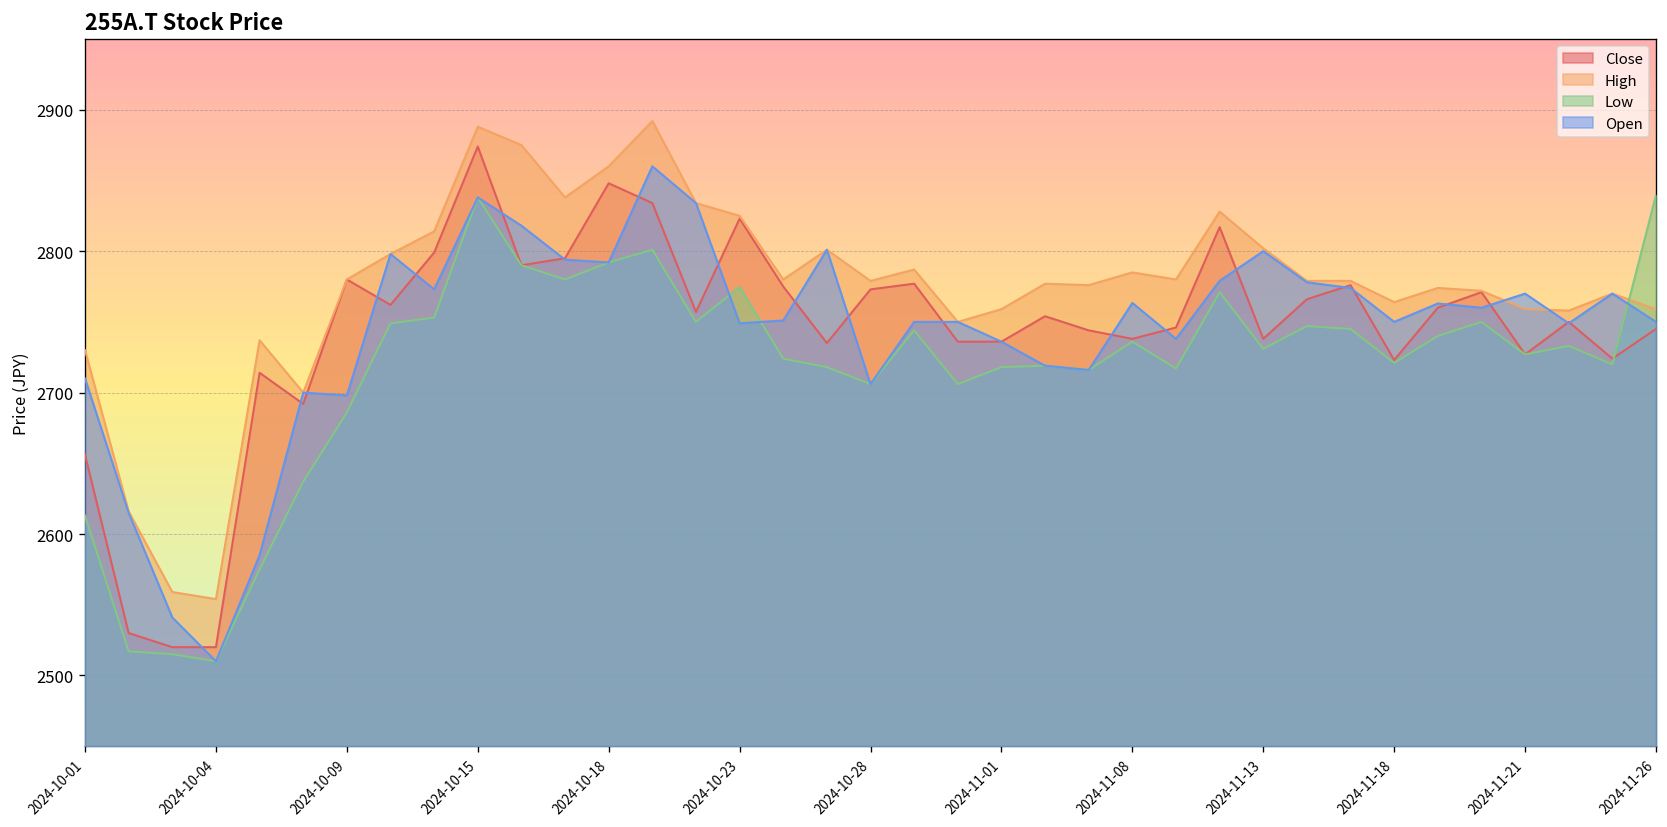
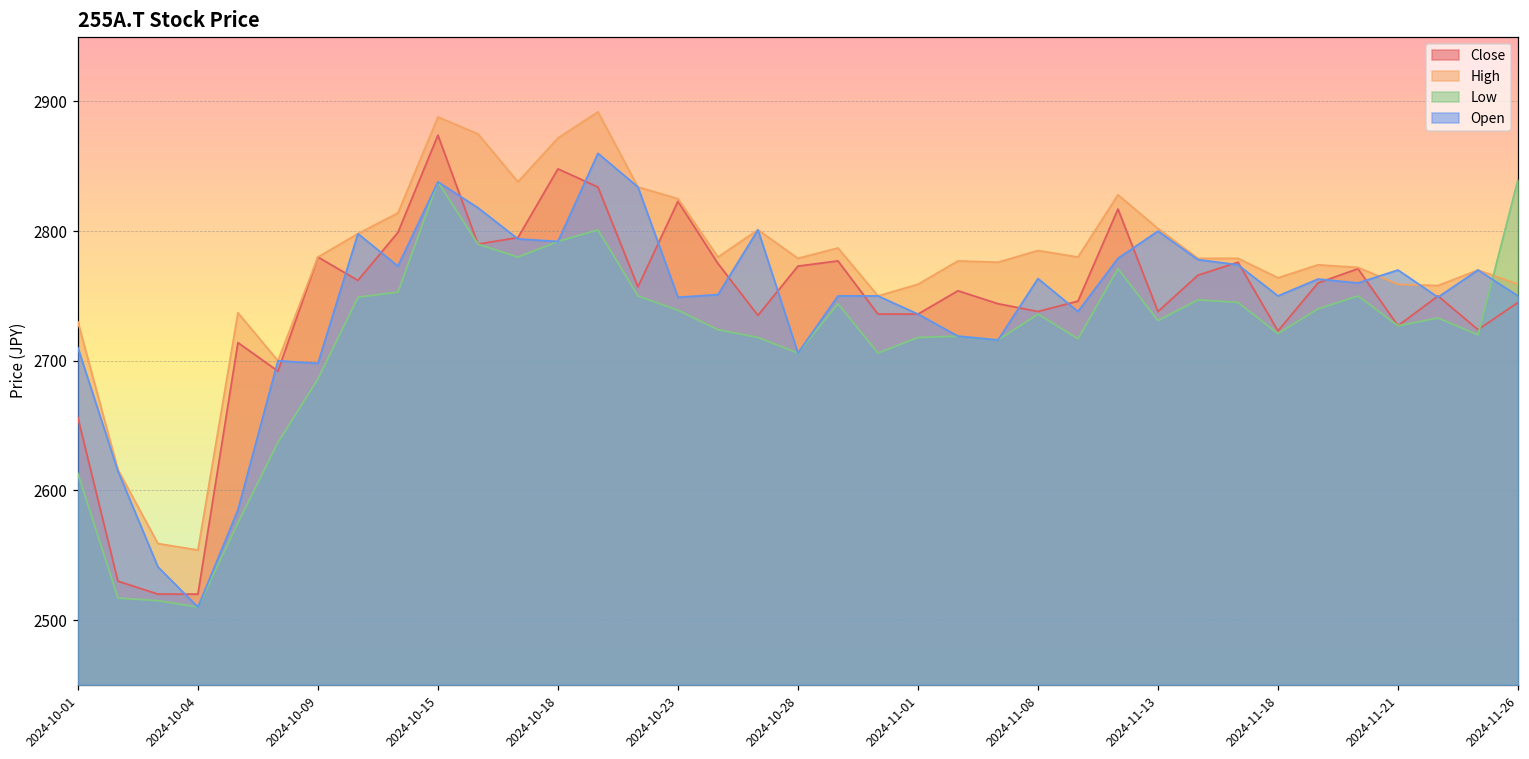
High, 2024-10-18: 2860 -> 2872
Low, 2024-10-23: 2775 -> 2739
